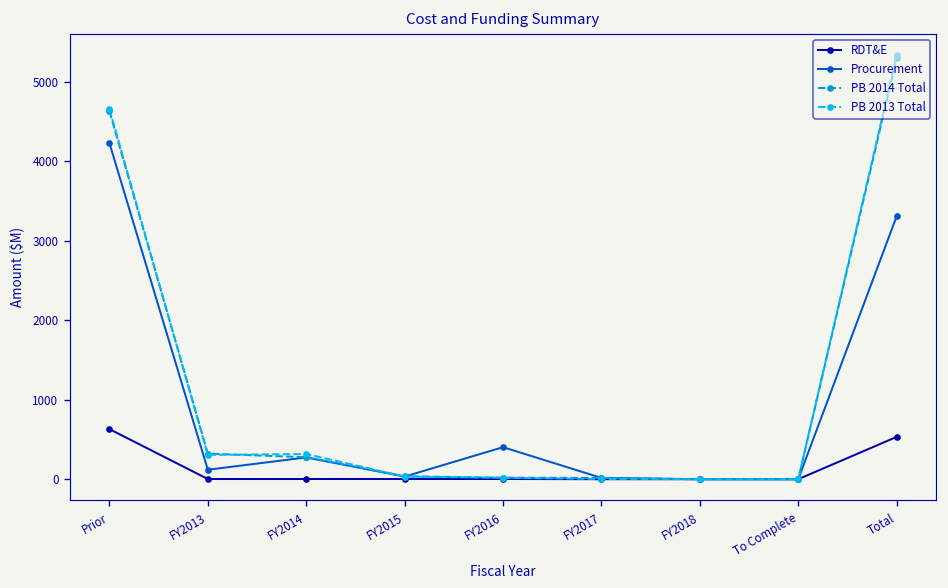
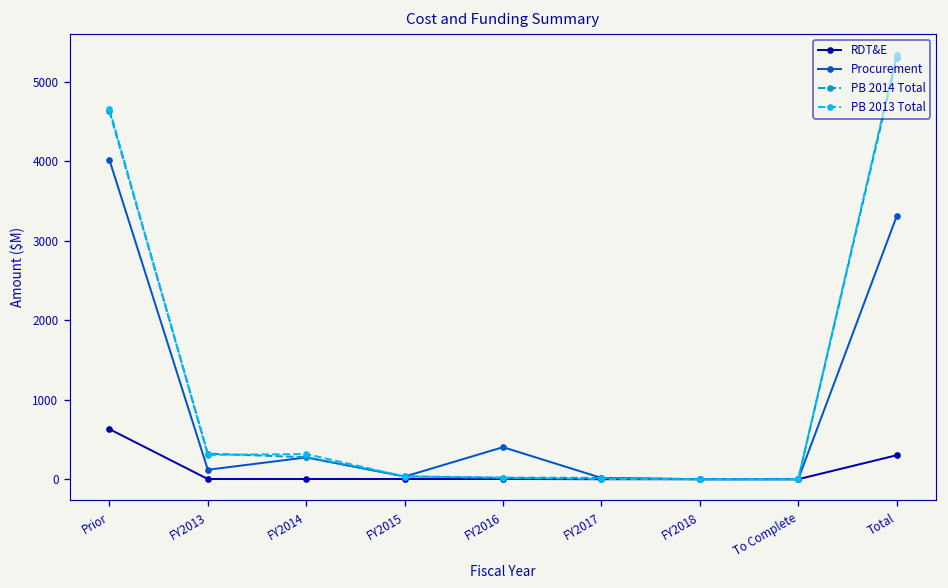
Procurement, Prior: 4200 -> 4000
RDT&E, Total: 500 -> 300
